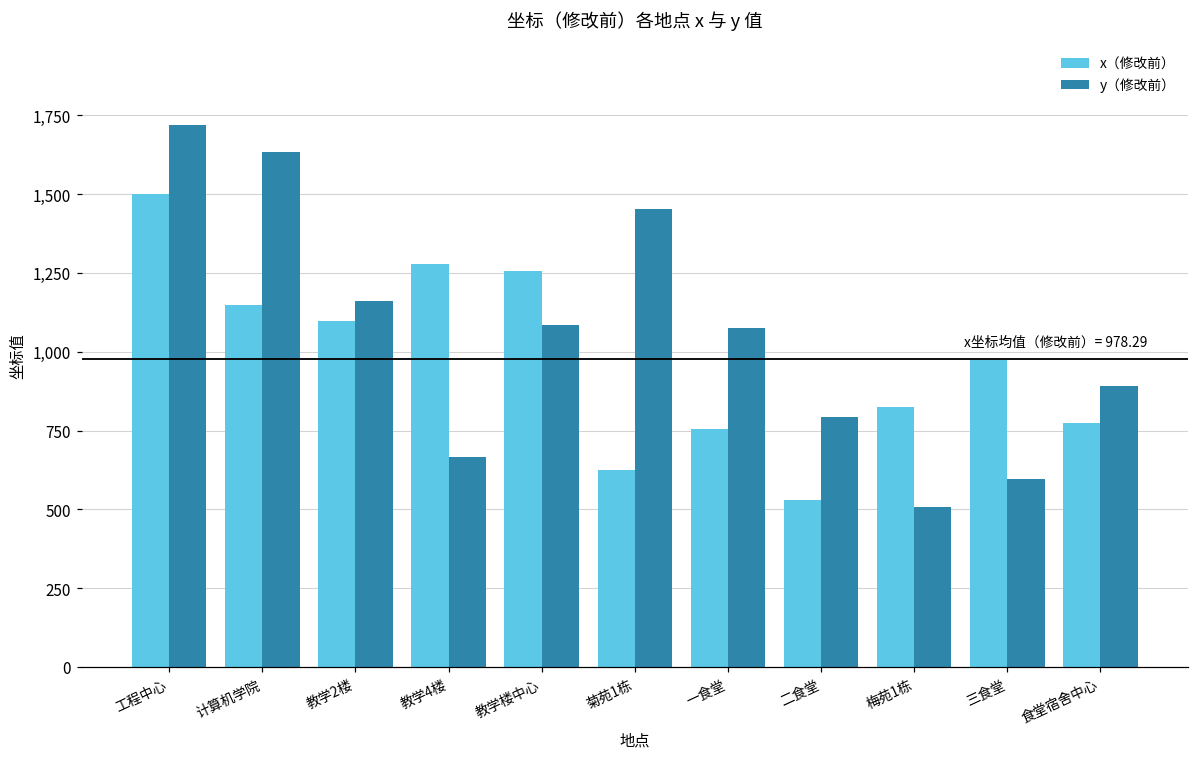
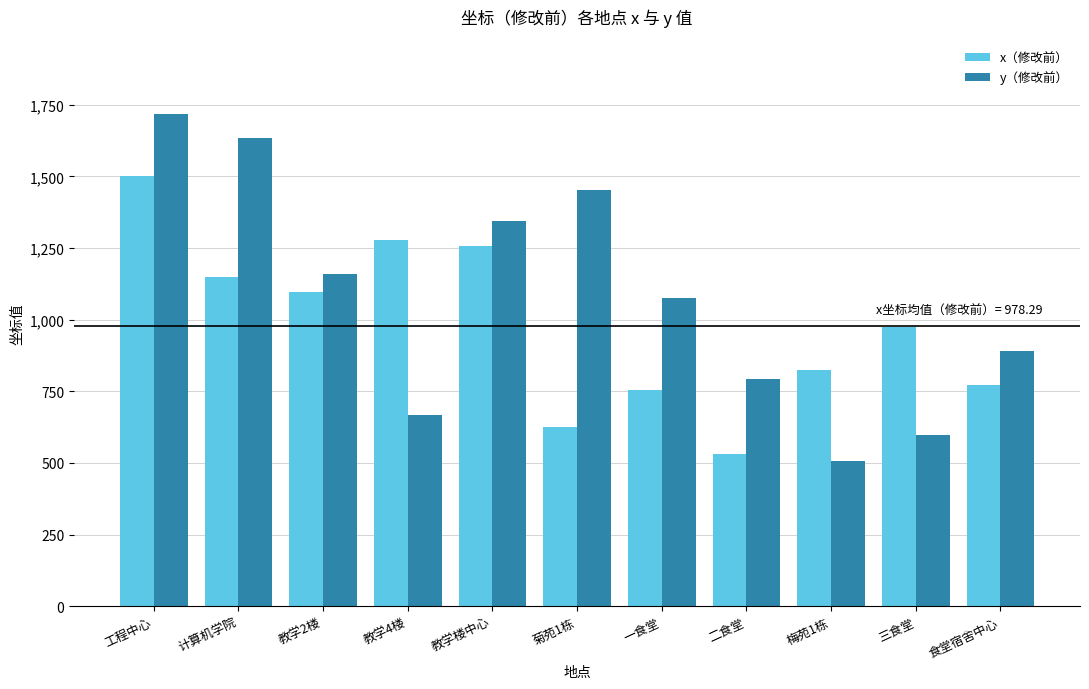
y（修改前）, 教学楼中心: 1,080 -> 1,340
